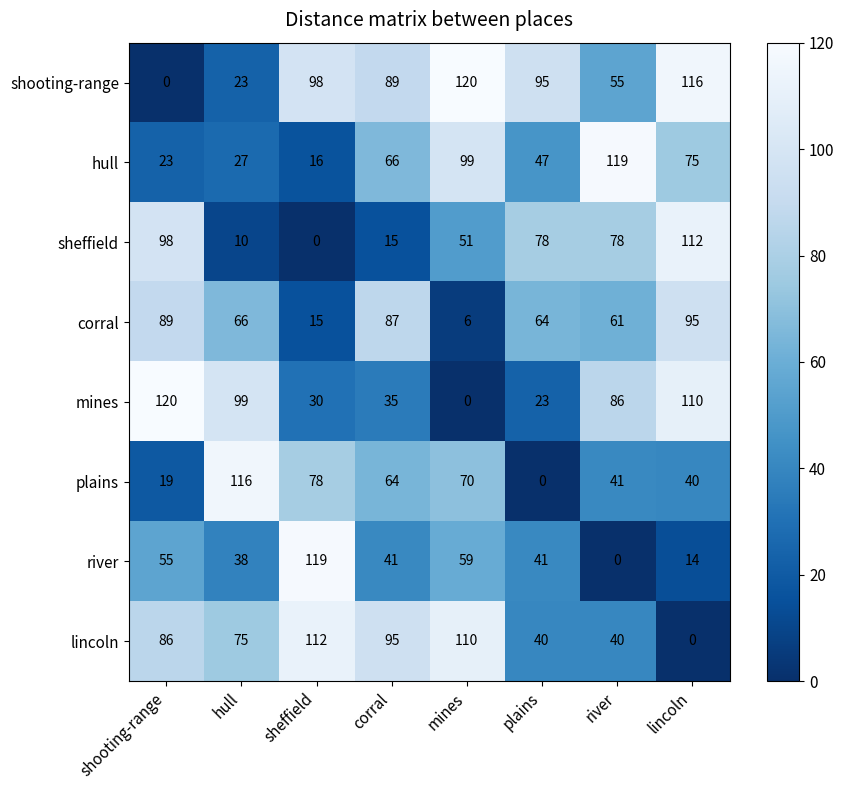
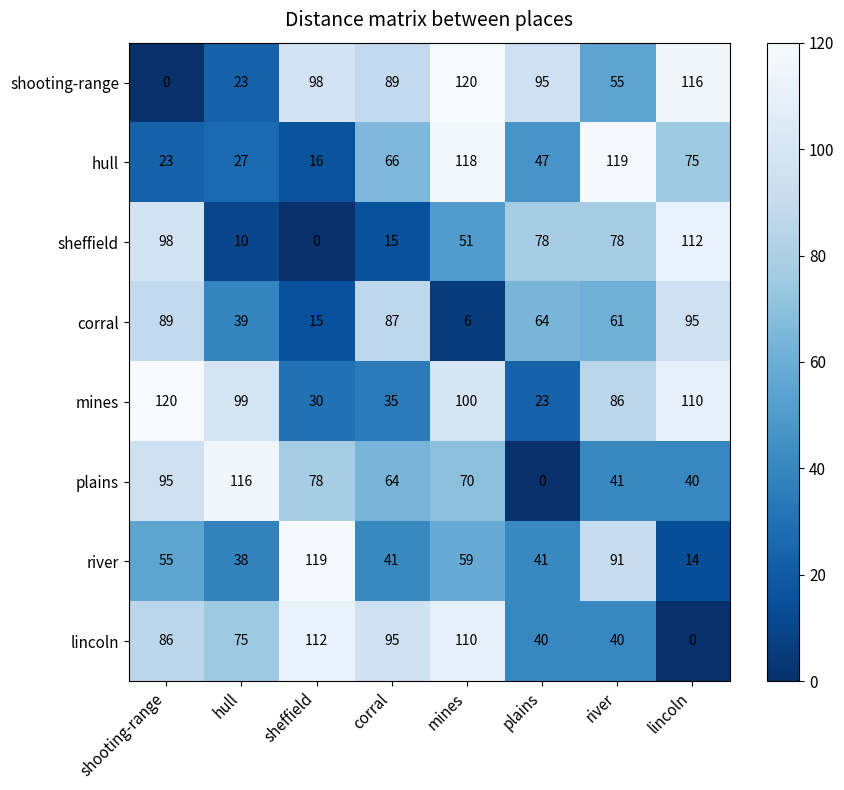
hull, mines: 99 -> 118
corral, hull: 66 -> 39
mines, mines: 0 -> 100
plains, shooting-range: 19 -> 95
river, river: 0 -> 91
